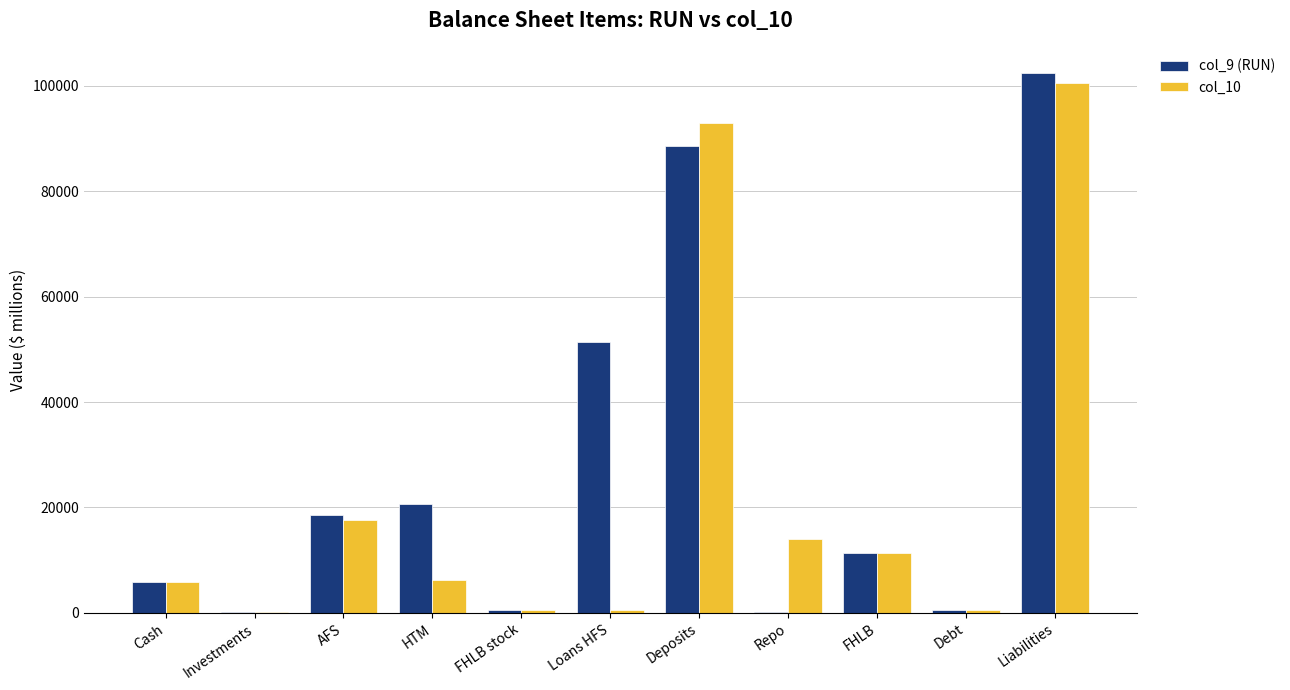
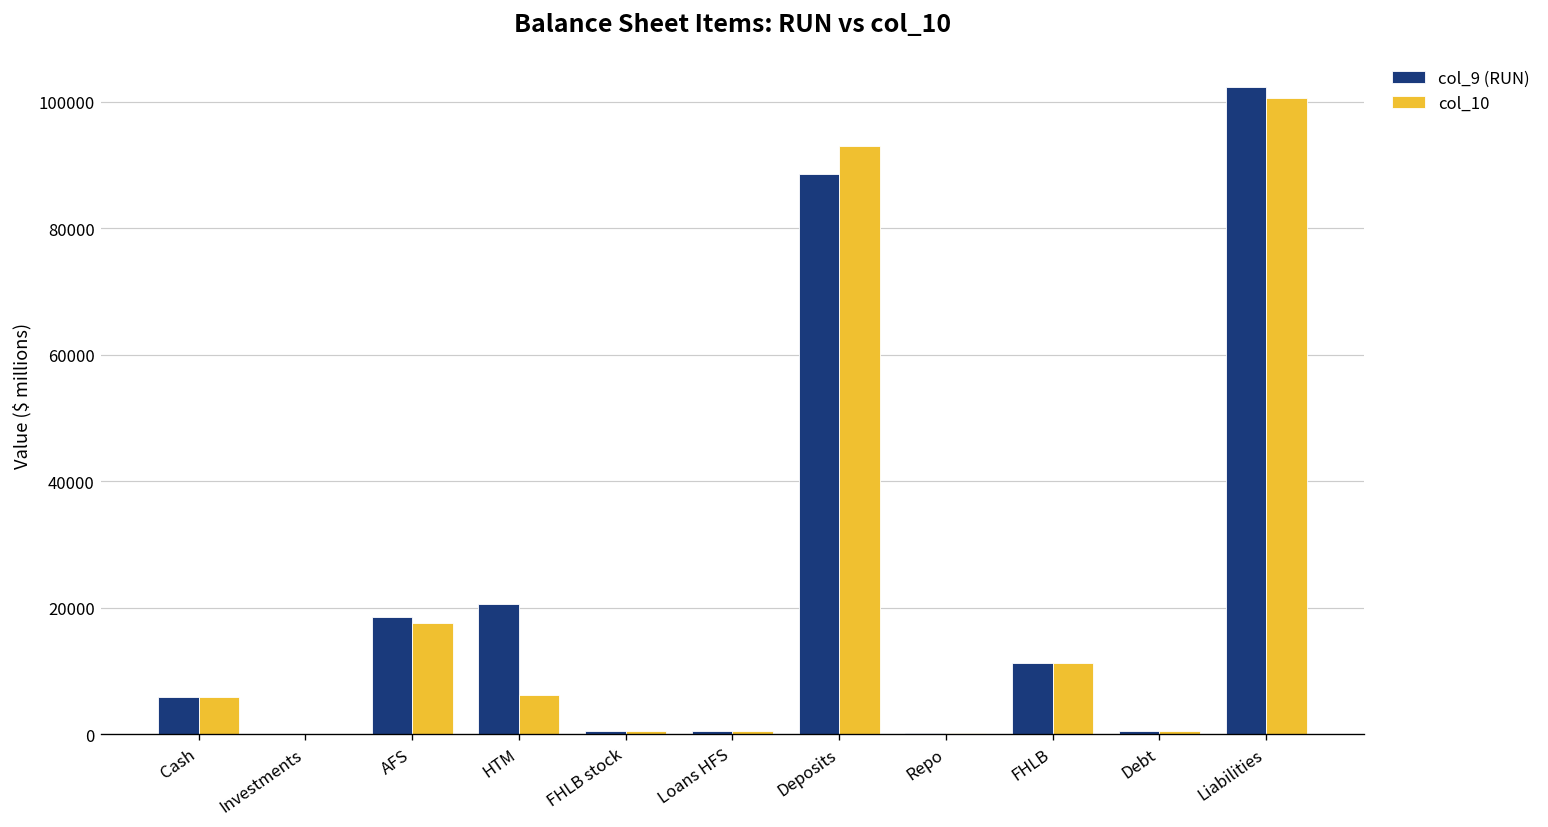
col_9 (RUN), Loans HFS: 51000 -> 1000
col_10, Repo: 14000 -> 0
